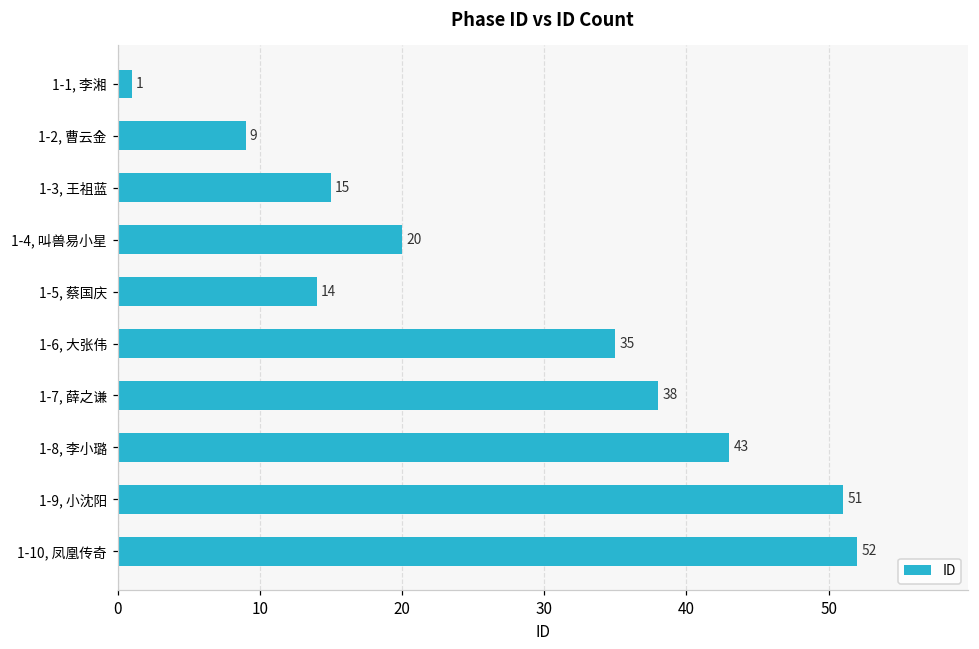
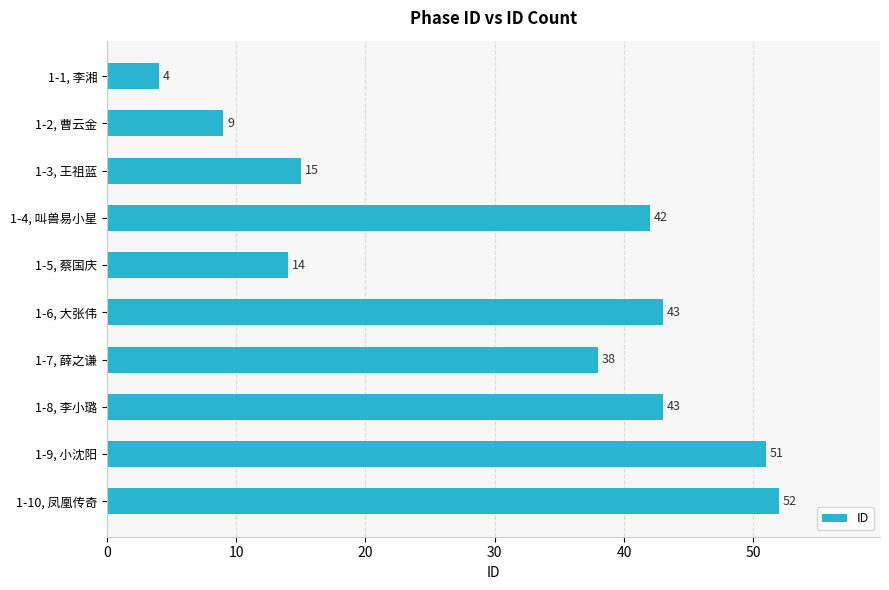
1-1, 李湘: 1 -> 4
1-4, 叫兽易小星: 20 -> 42
1-6, 大张伟: 35 -> 43
